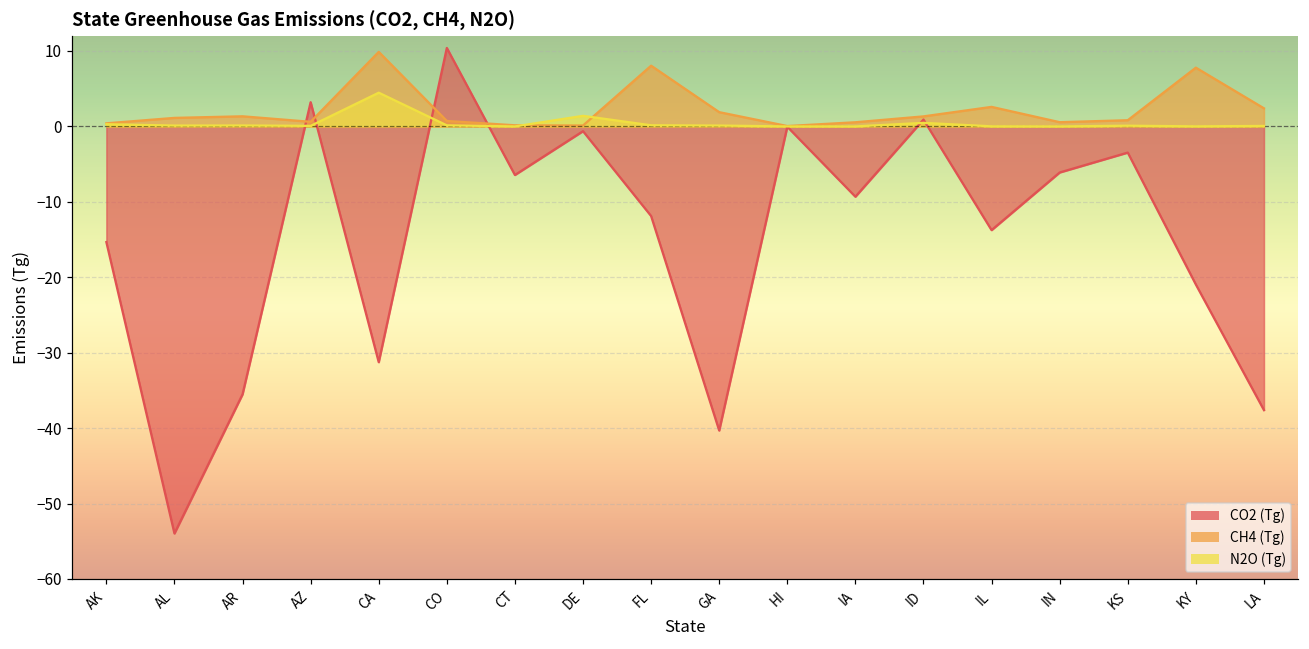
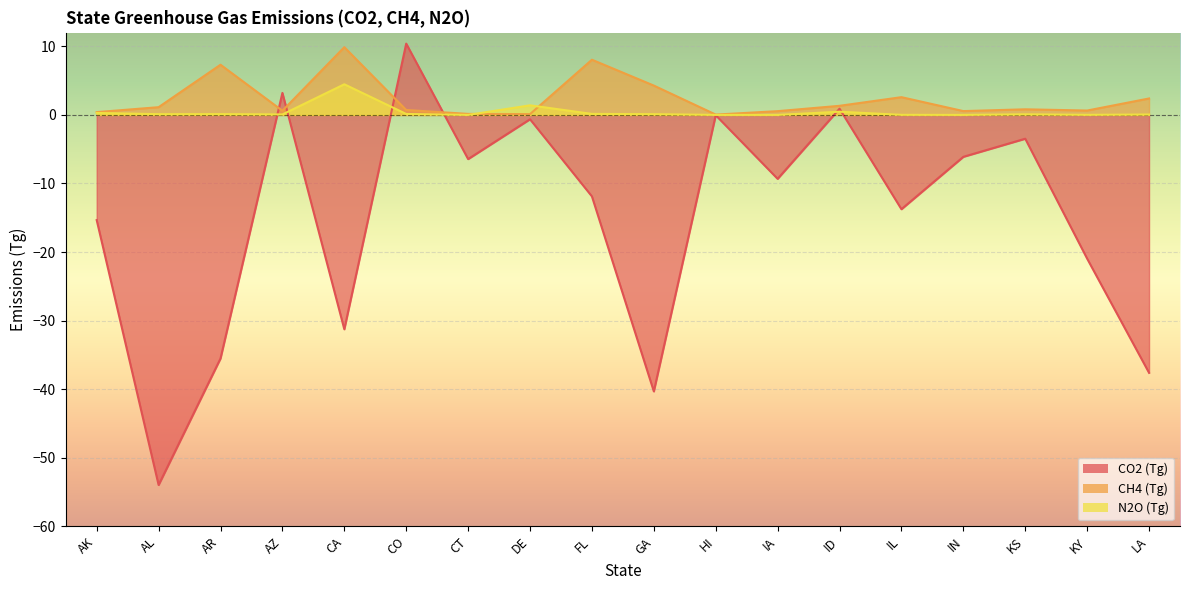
CH4 (Tg), AR: 1 -> 7
CH4 (Tg), GA: 2 -> 4
CH4 (Tg), KY: 8 -> 1
